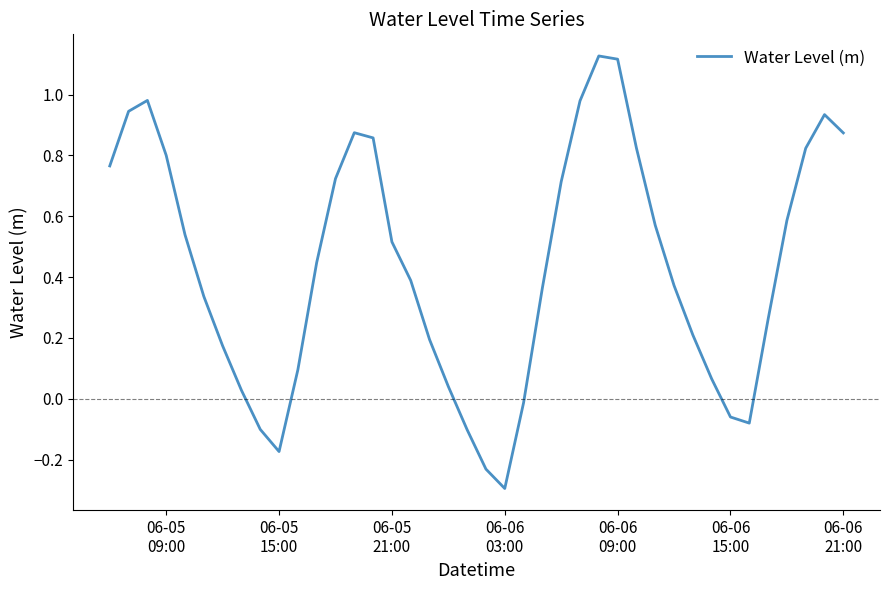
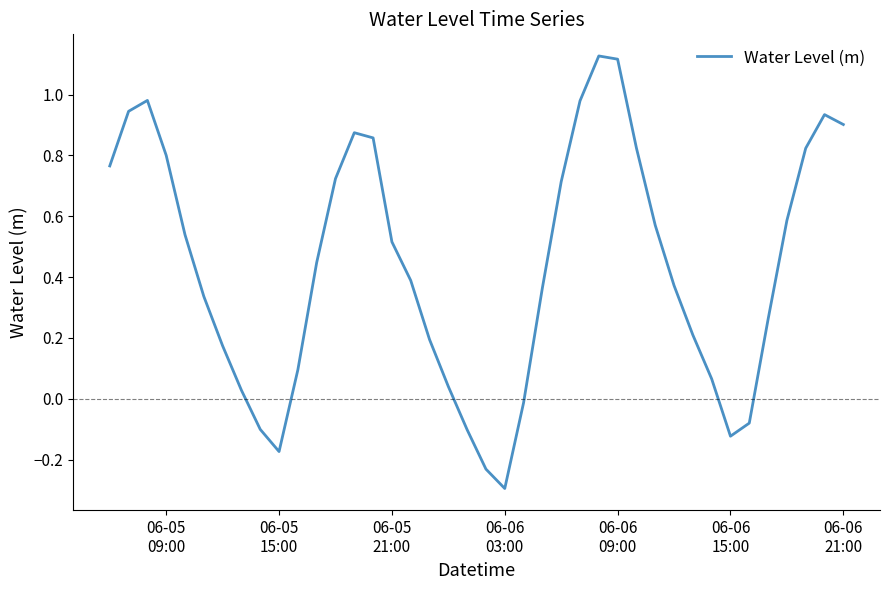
06-06 15:00: -0.06 -> -0.12
06-06 21:00: 0.87 -> 0.90
